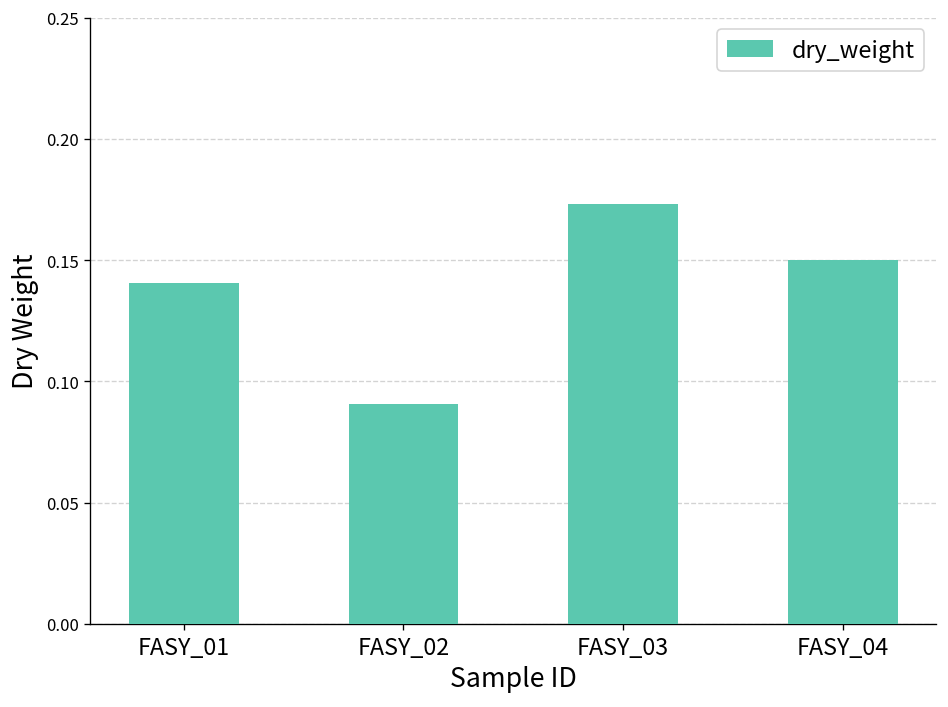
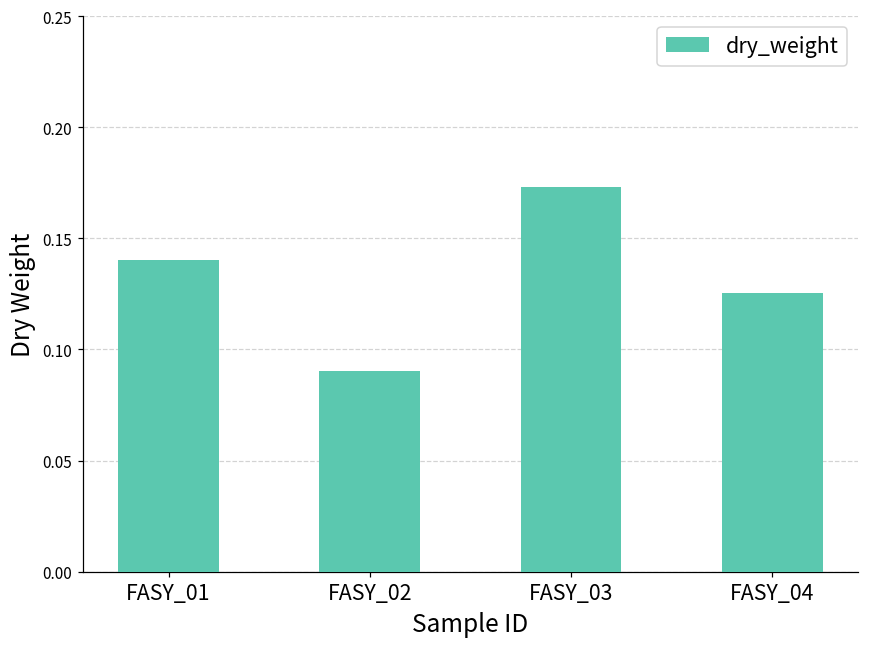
FASY_04: 0.150 -> 0.126
